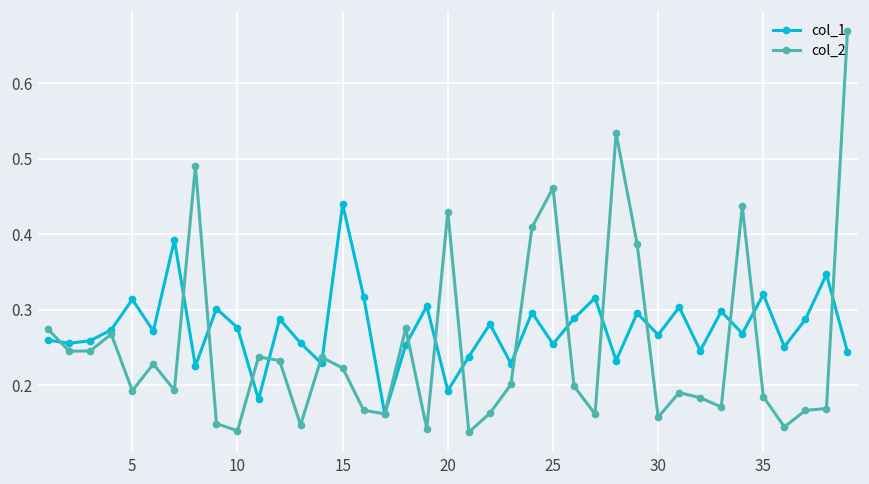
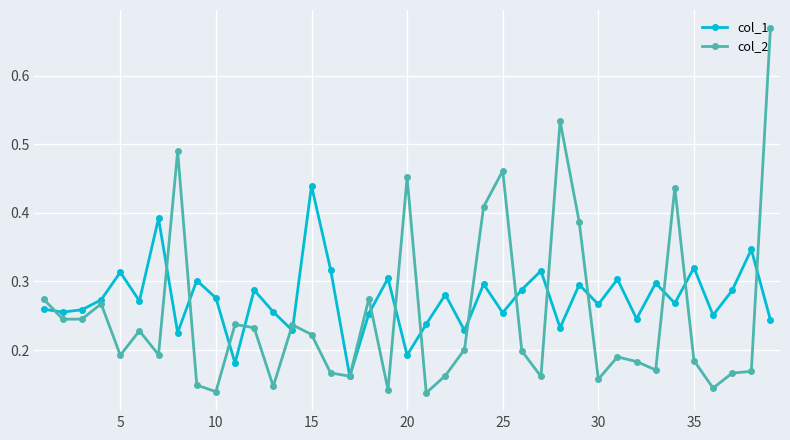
col_2, 20: 0.43 -> 0.45
